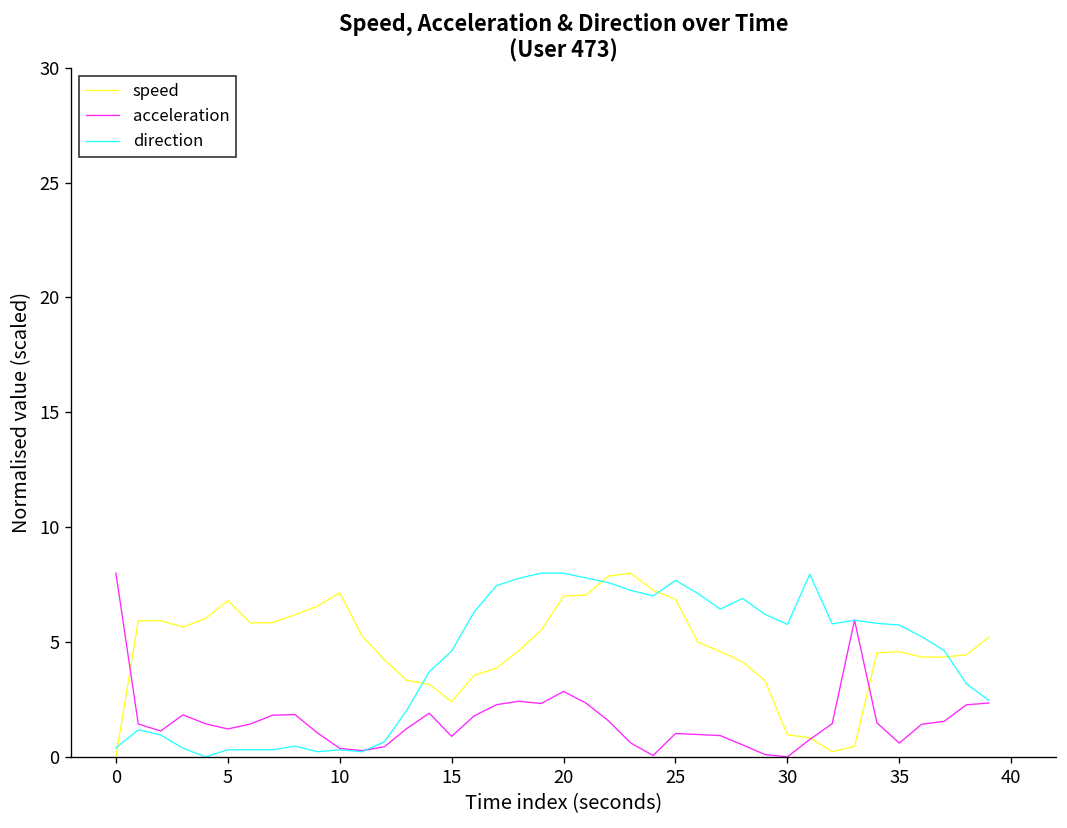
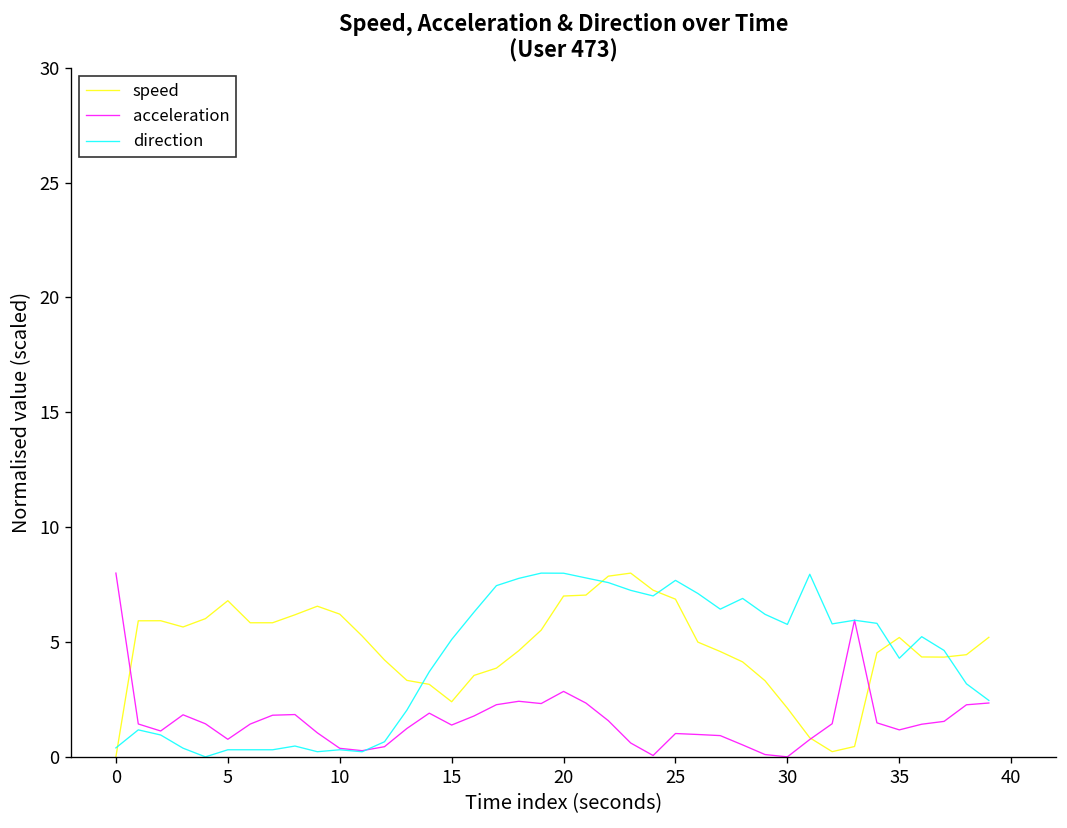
acceleration, 5: 1.2 -> 0.8
speed, 10: 7.1 -> 6.2
acceleration, 15: 0.9 -> 1.4
direction, 15: 4.6 -> 5.1
speed, 30: 1.0 -> 2.1
speed, 35: 4.6 -> 5.2
acceleration, 35: 0.6 -> 1.2
direction, 35: 5.7 -> 4.3
